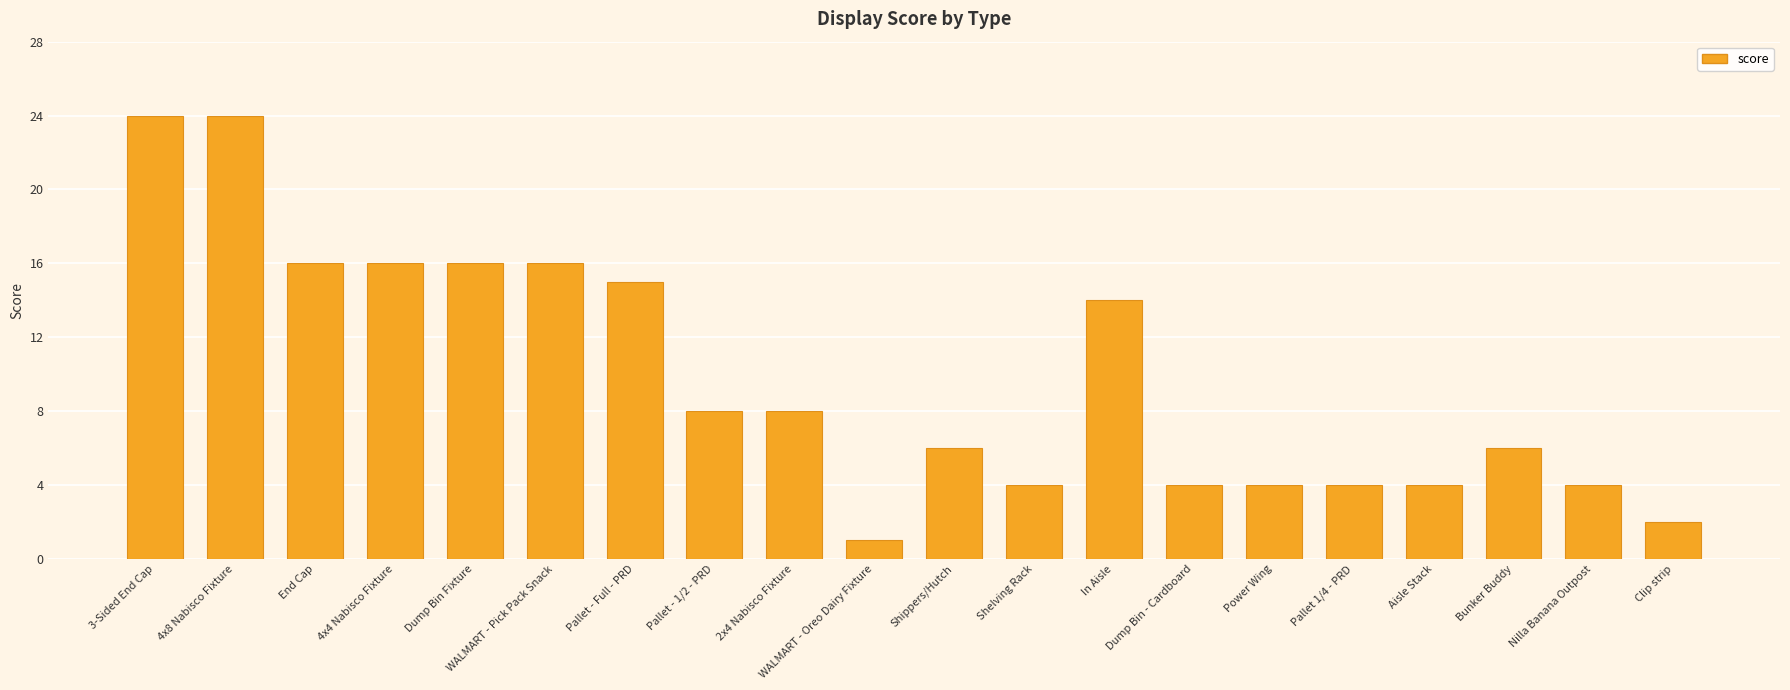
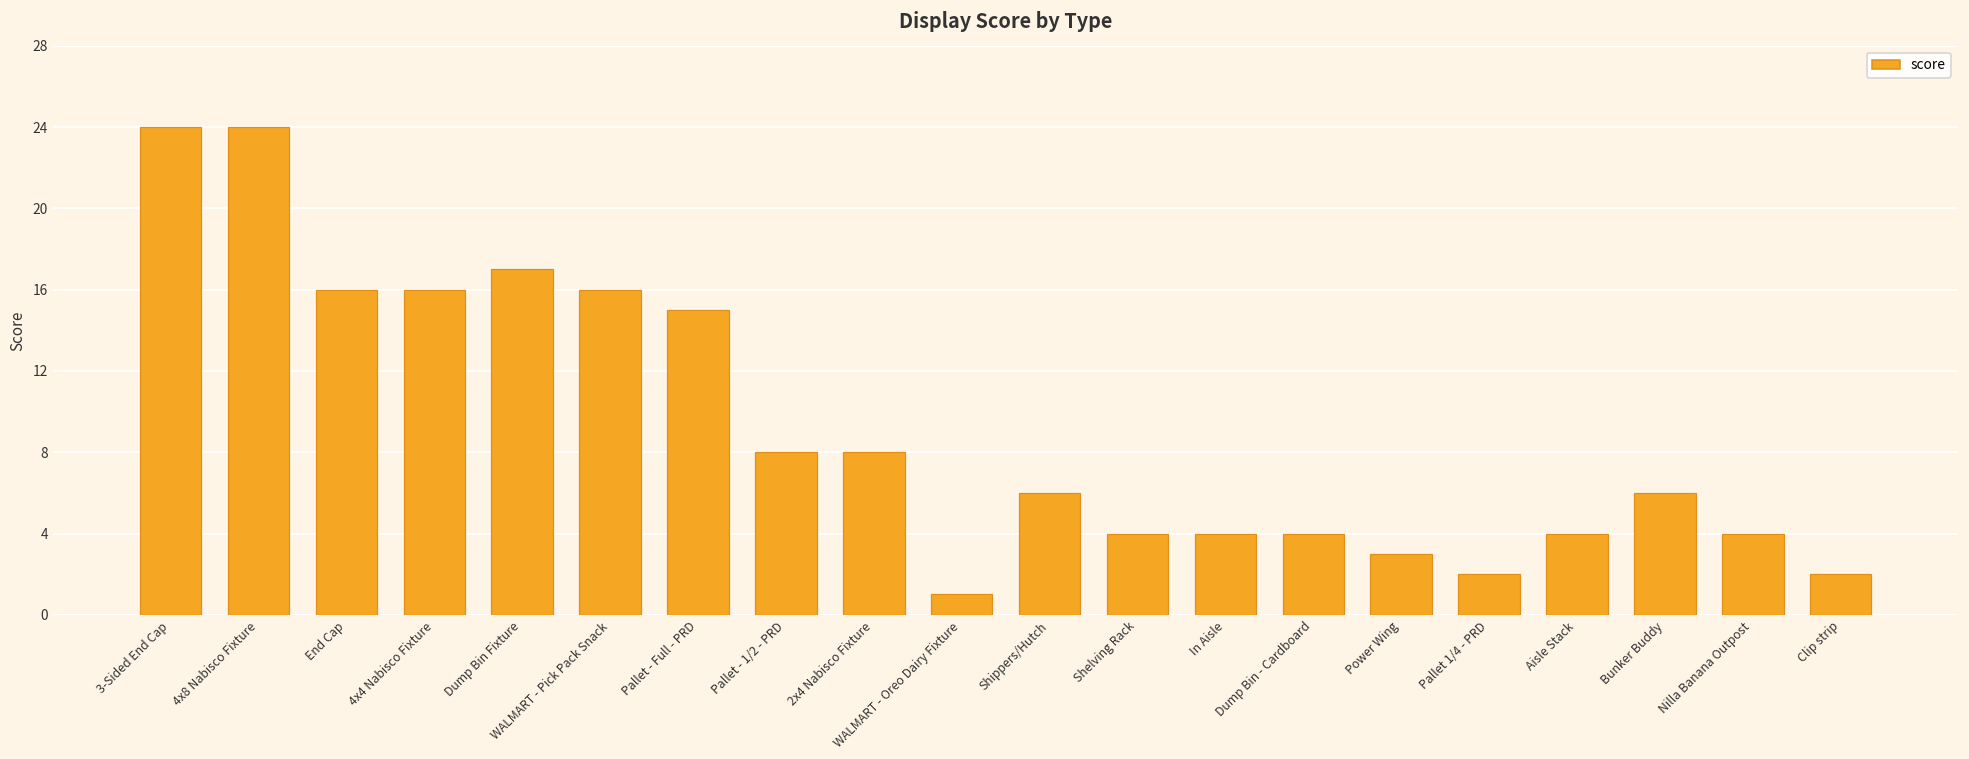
Dump Bin Fixture: 16 -> 17
In Aisle: 14 -> 4
Power Wing: 4 -> 3
Pallet 1/4 - PRD: 4 -> 2
